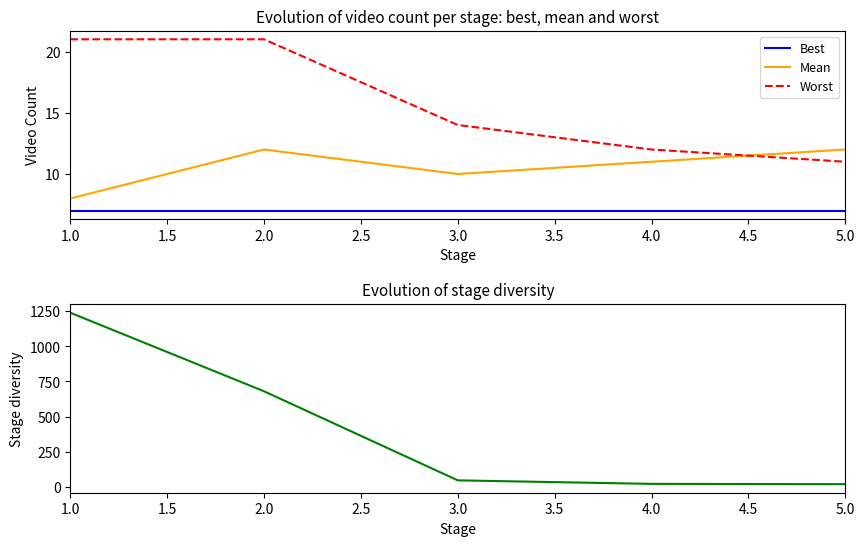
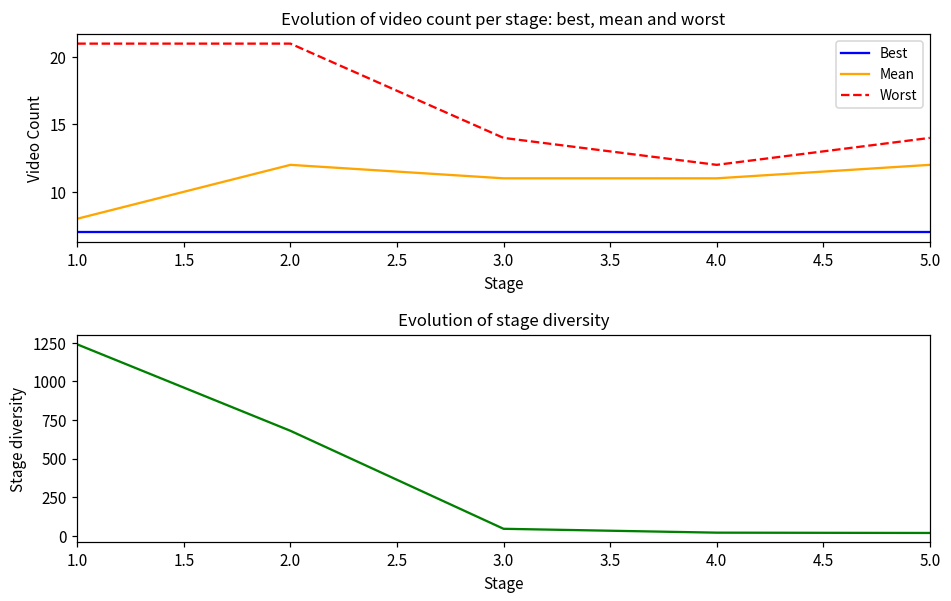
Evolution of video count per stage: best, mean and worst, Mean, 3.0: 10 -> 11
Evolution of video count per stage: best, mean and worst, Worst, 5.0: 11 -> 14
